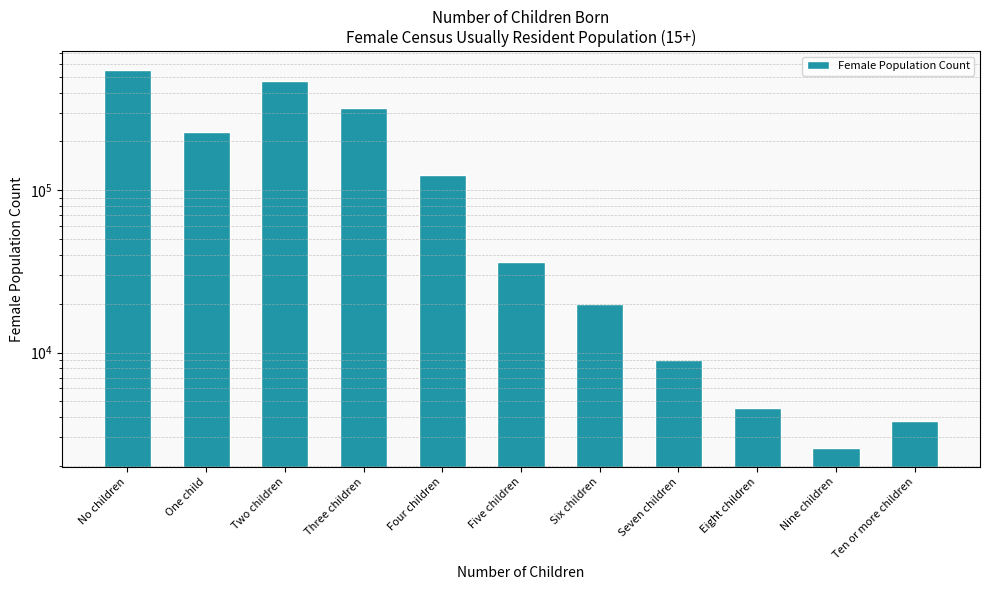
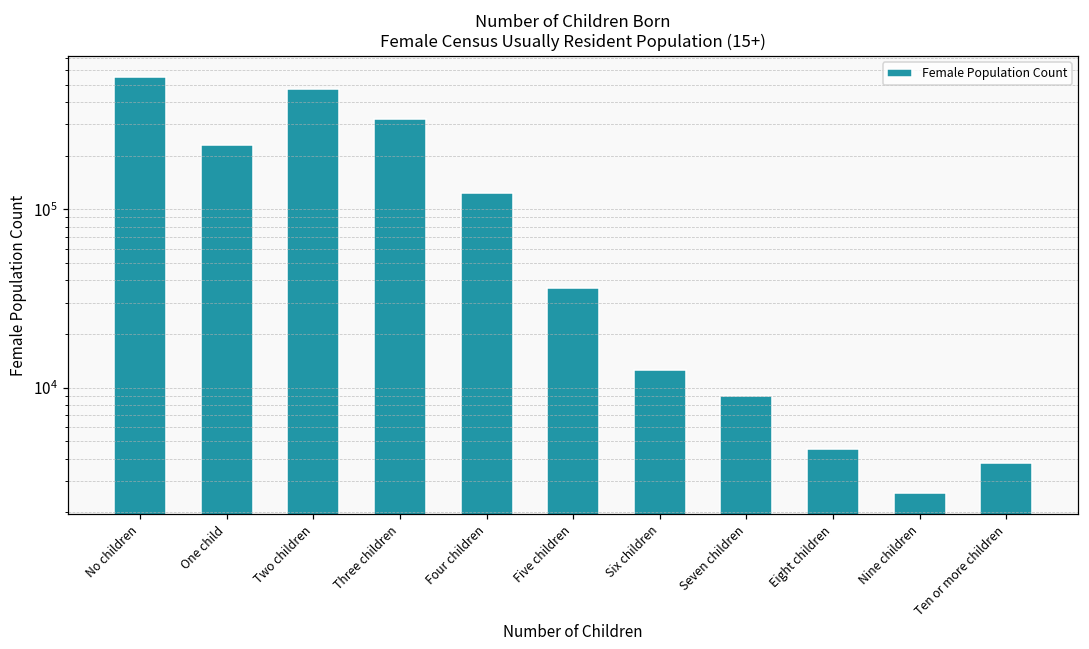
Six children: 20000 -> 13000
